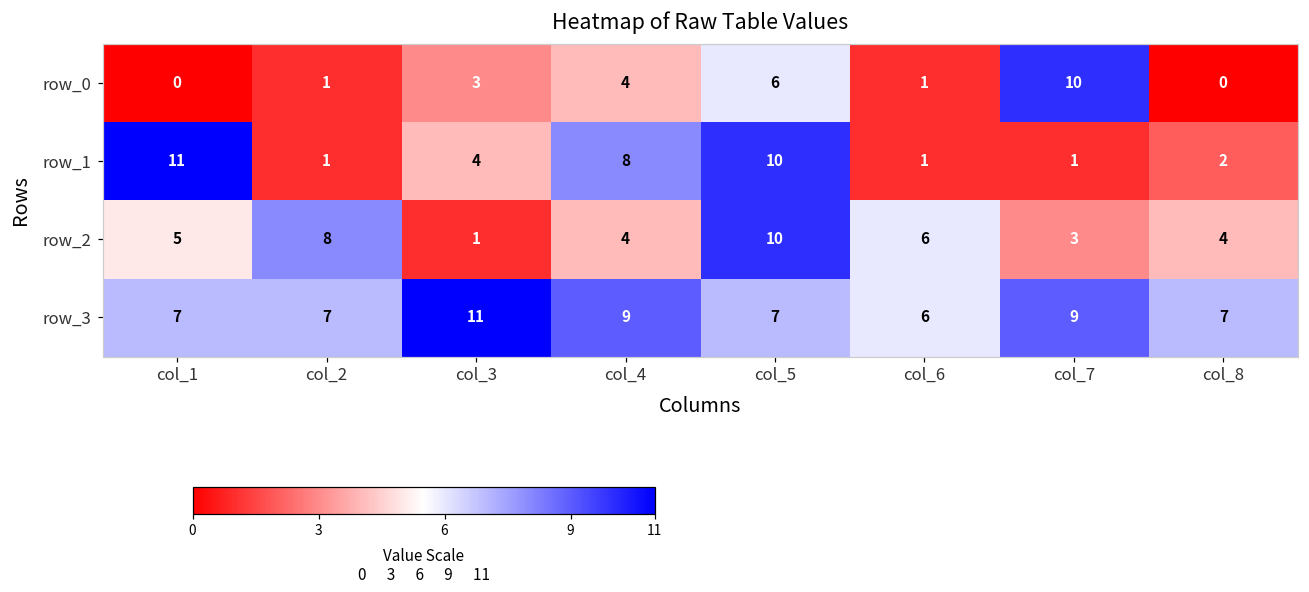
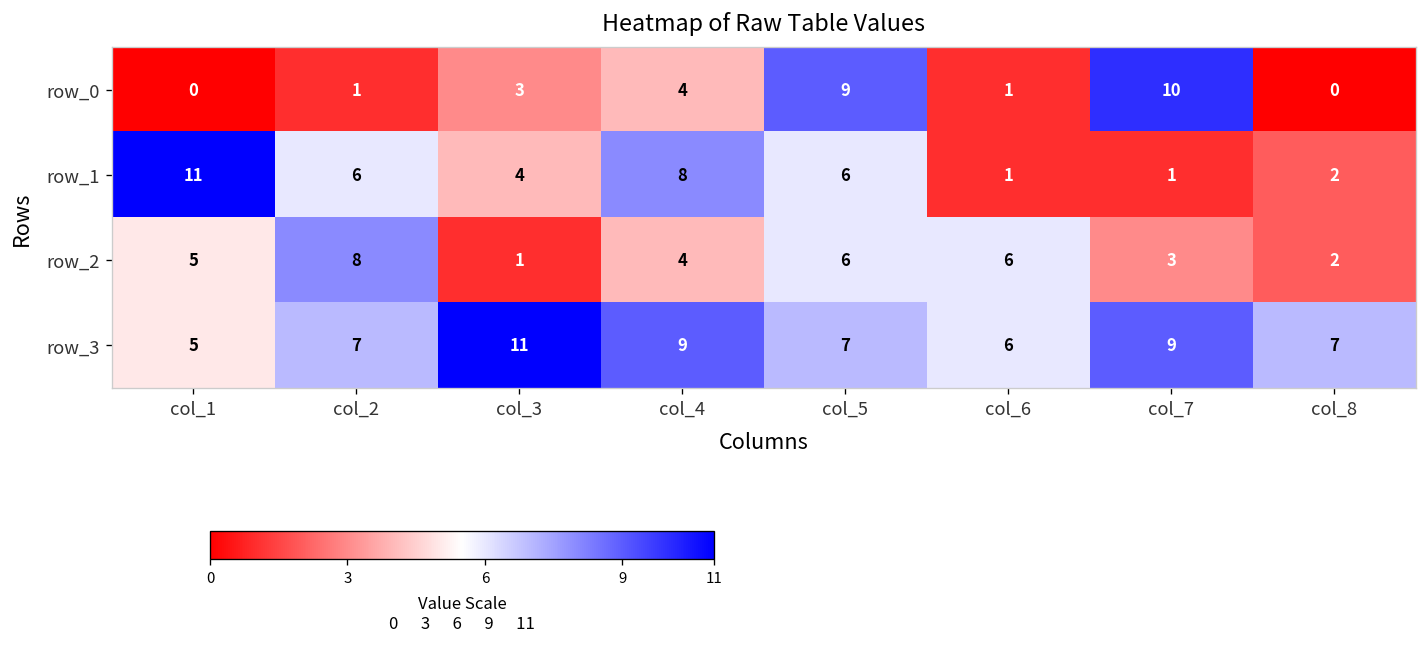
row_0, col_5: 6 -> 9
row_1, col_2: 1 -> 6
row_1, col_5: 10 -> 6
row_2, col_5: 10 -> 6
row_2, col_8: 4 -> 2
row_3, col_1: 7 -> 5
